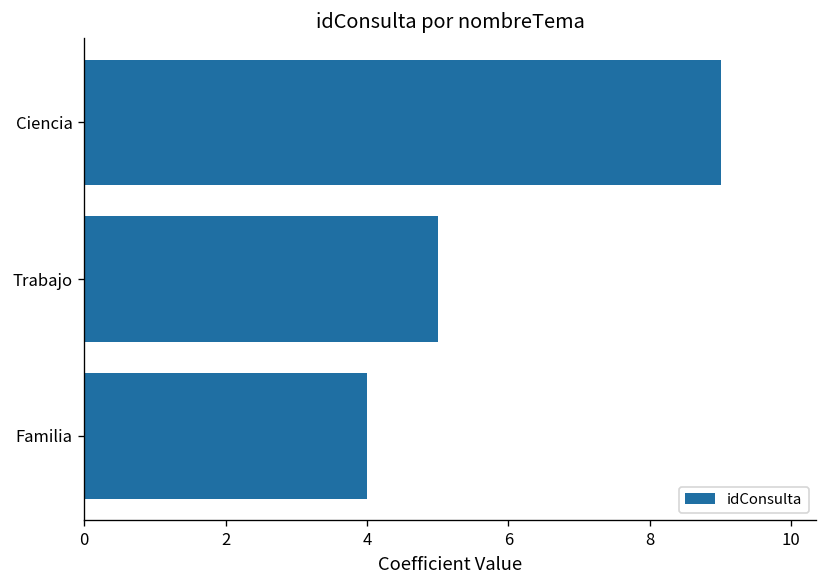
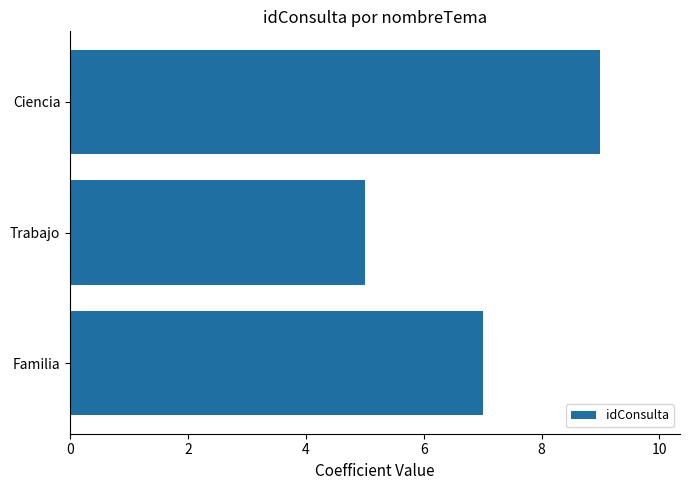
Familia: 4 -> 7
